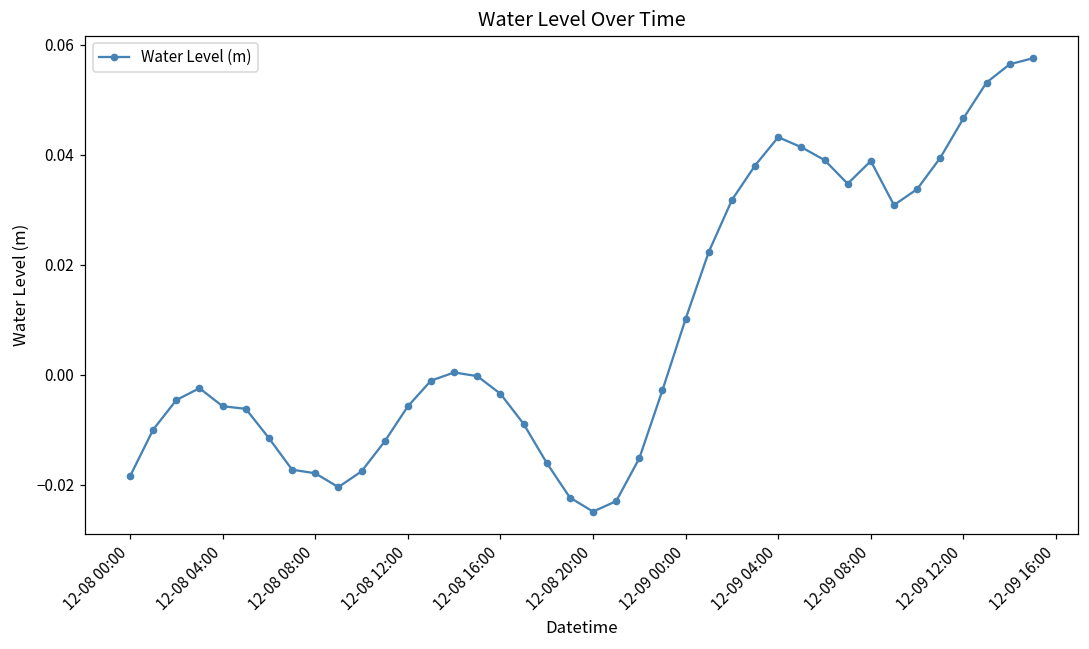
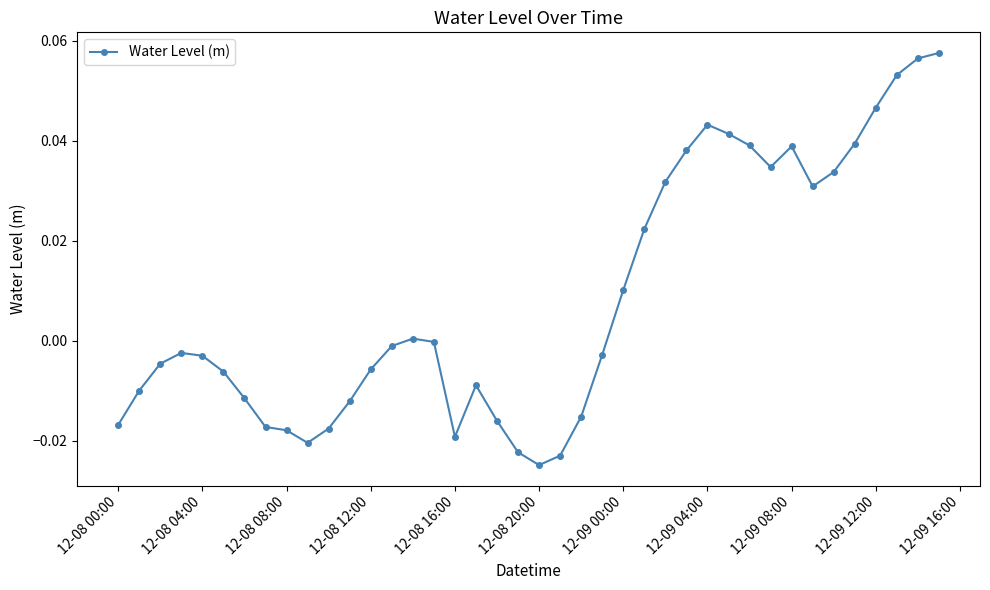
12-08 00:00: -0.018 -> -0.017
12-08 04:00: -0.006 -> -0.003
12-08 16:00: -0.003 -> -0.019
